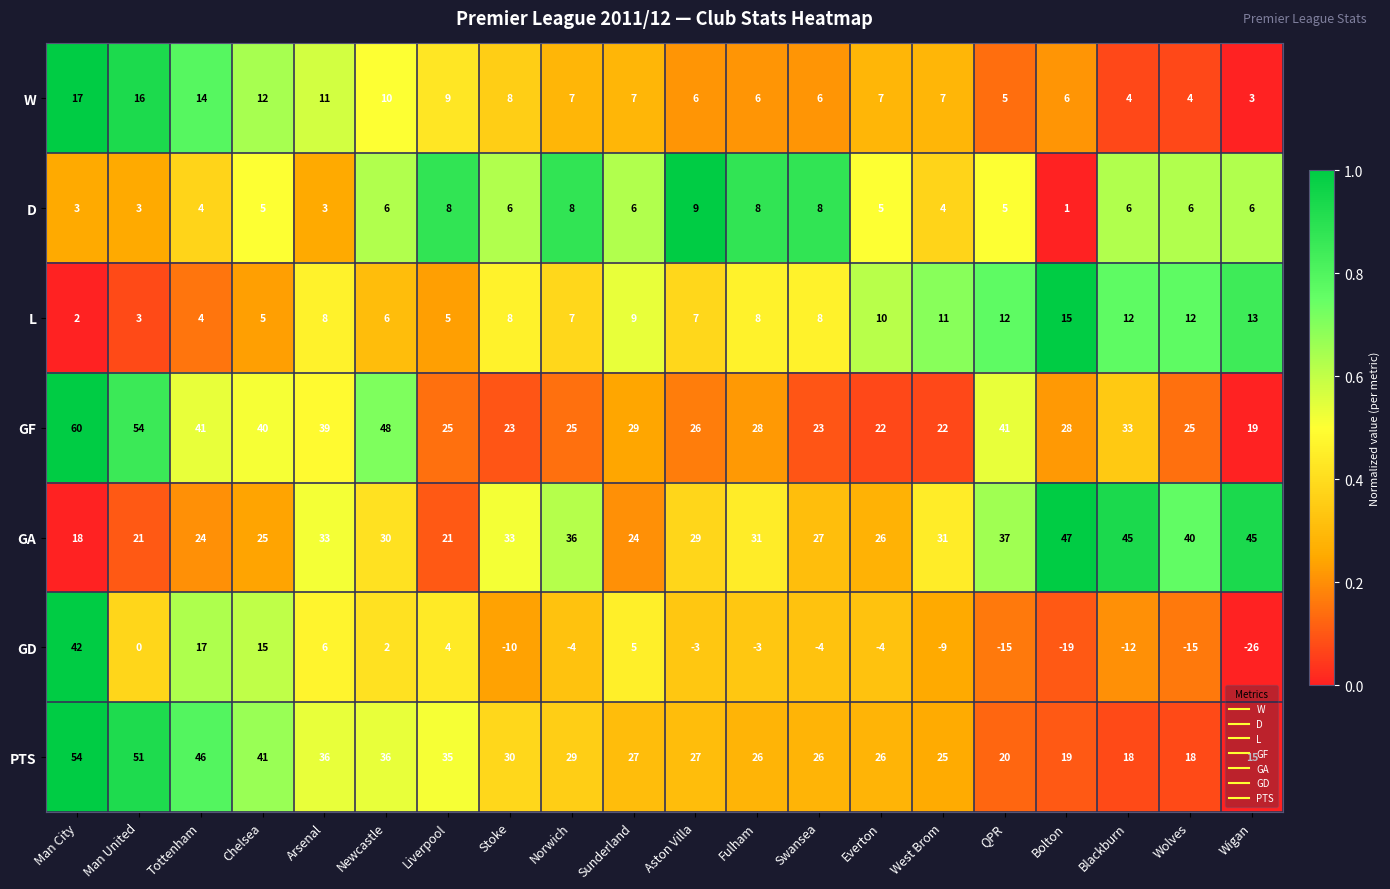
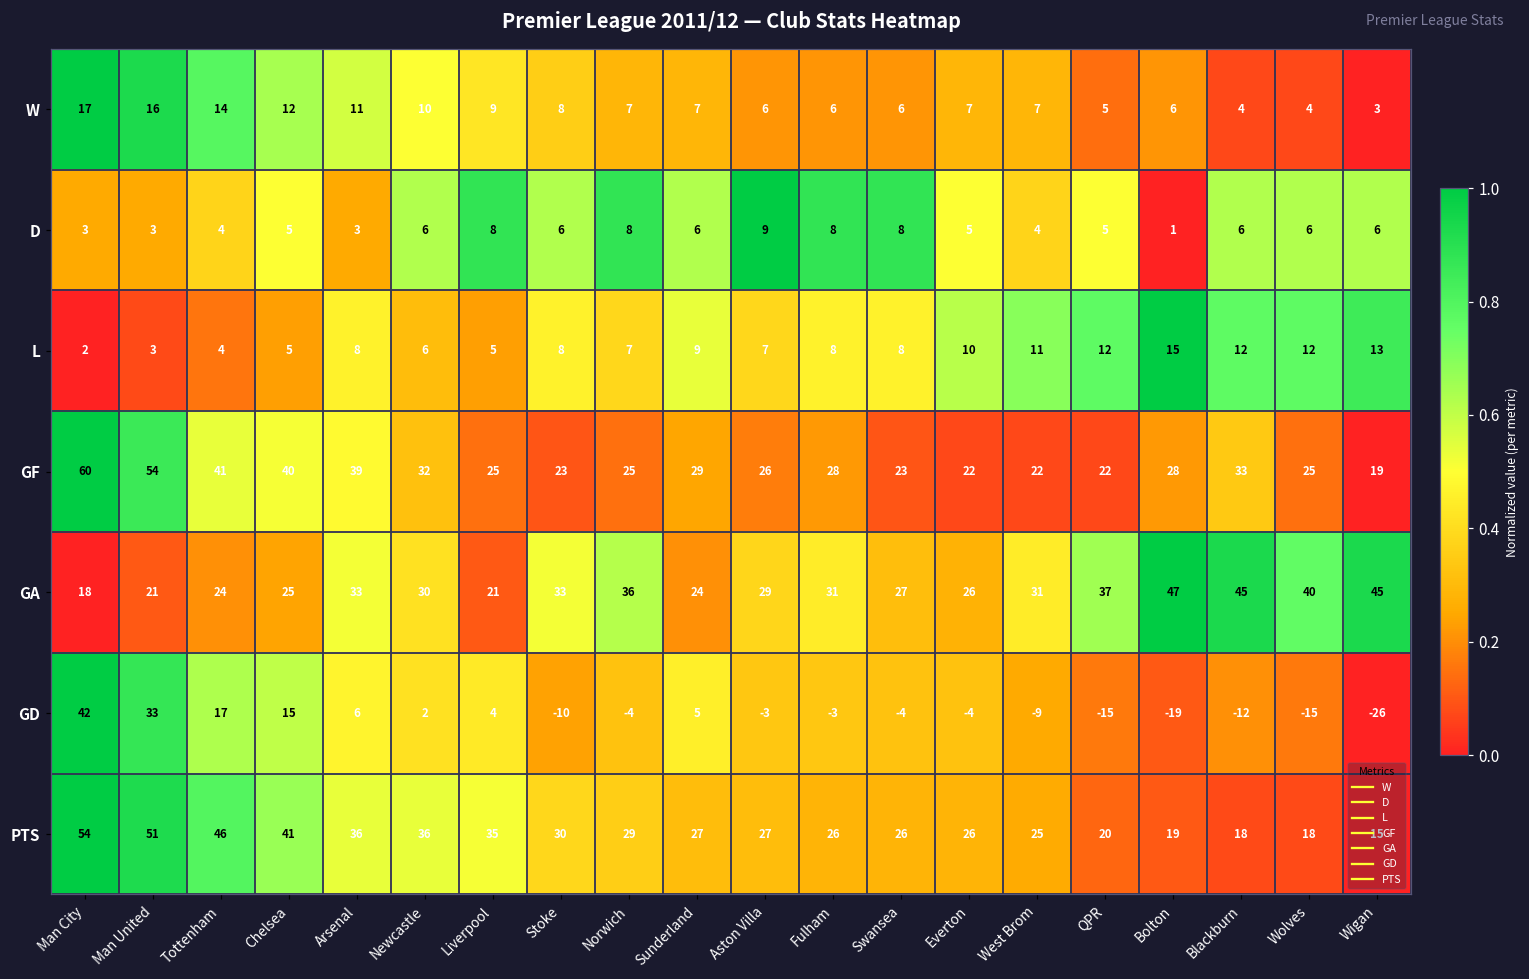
GF, Newcastle: 48 -> 32
GF, QPR: 41 -> 22
GD, Man United: 0 -> 33
